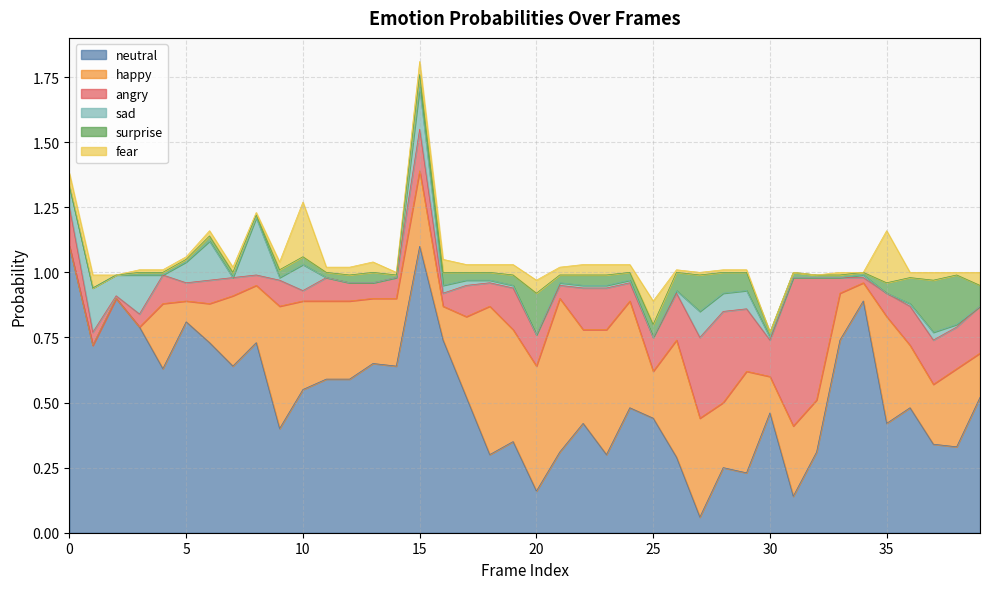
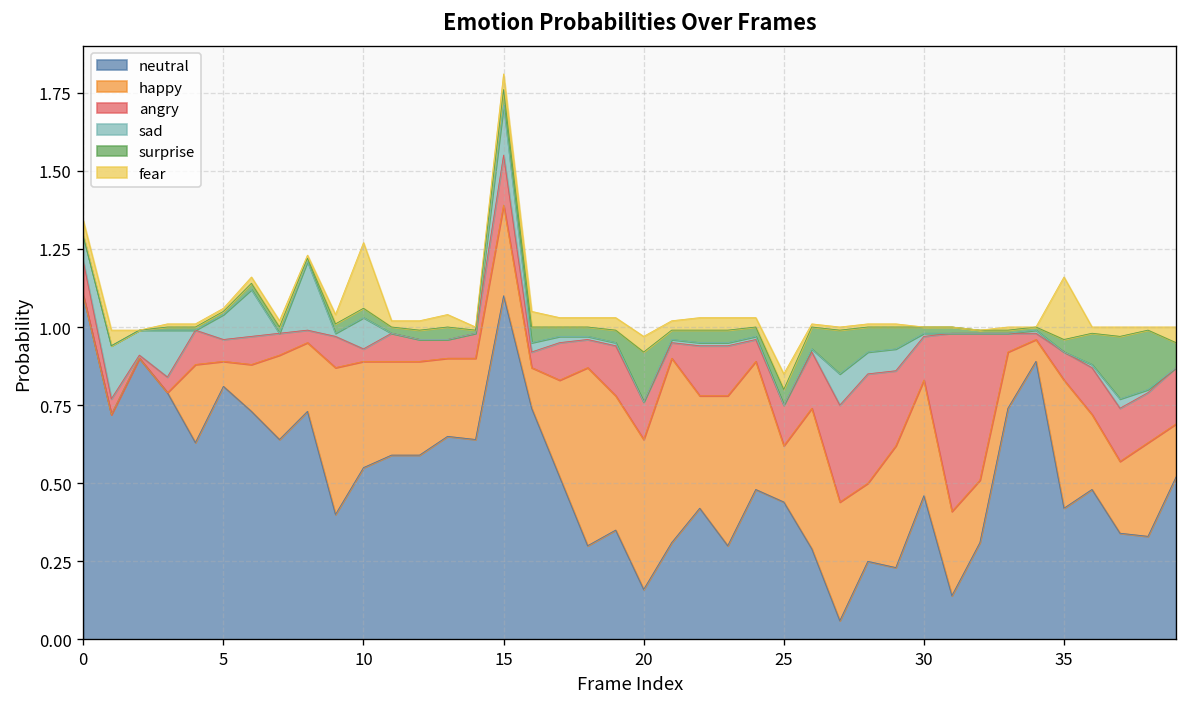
angry, 0: 0.15 -> 0.11
fear, 25: 0.09 -> 0.05
happy, 30: 0.14 -> 0.37
